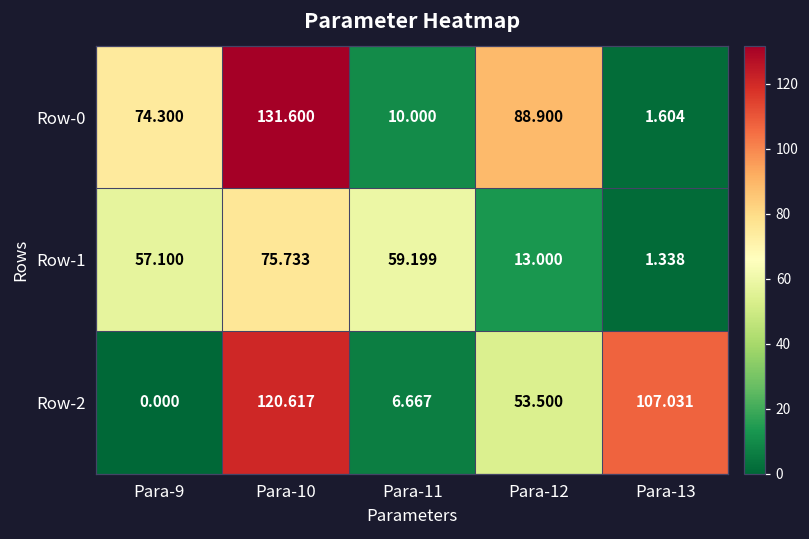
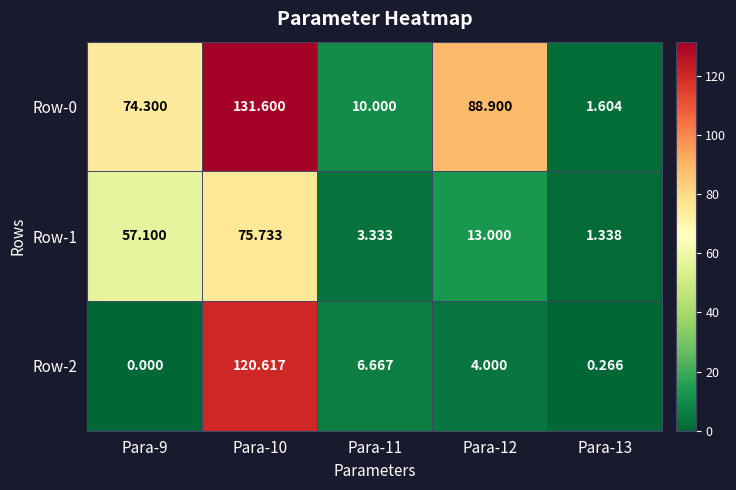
Row-1, Para-11: 59.199 -> 3.333
Row-2, Para-12: 53.500 -> 4.000
Row-2, Para-13: 107.031 -> 0.266
